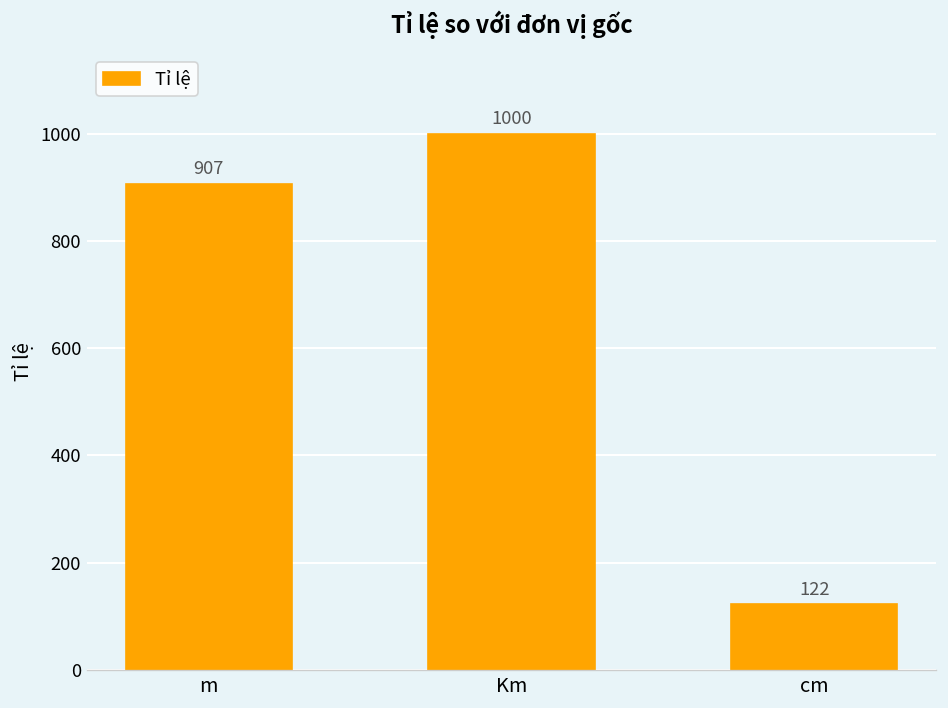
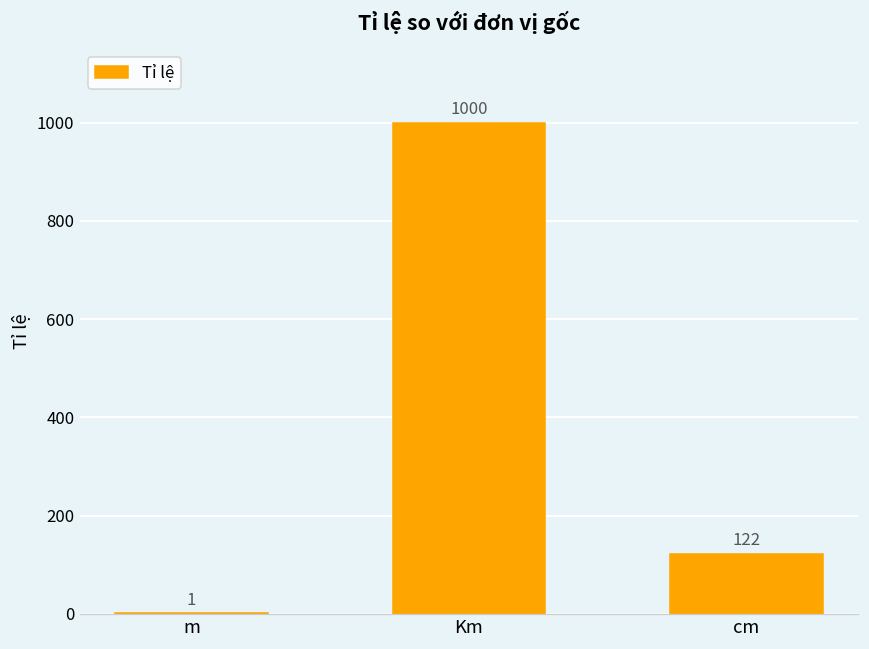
m: 907 -> 1
